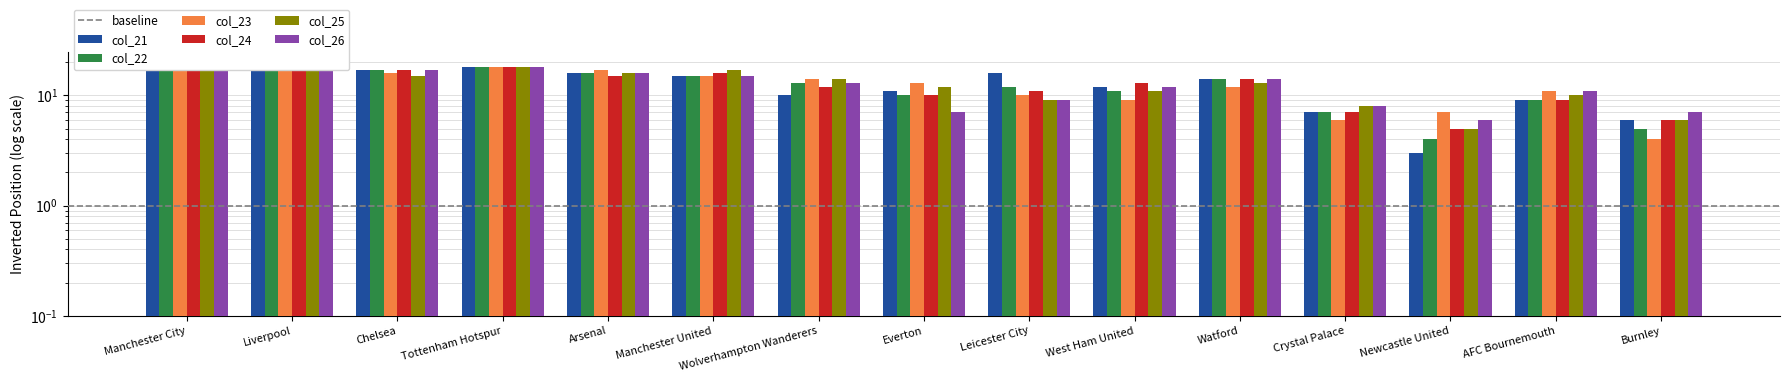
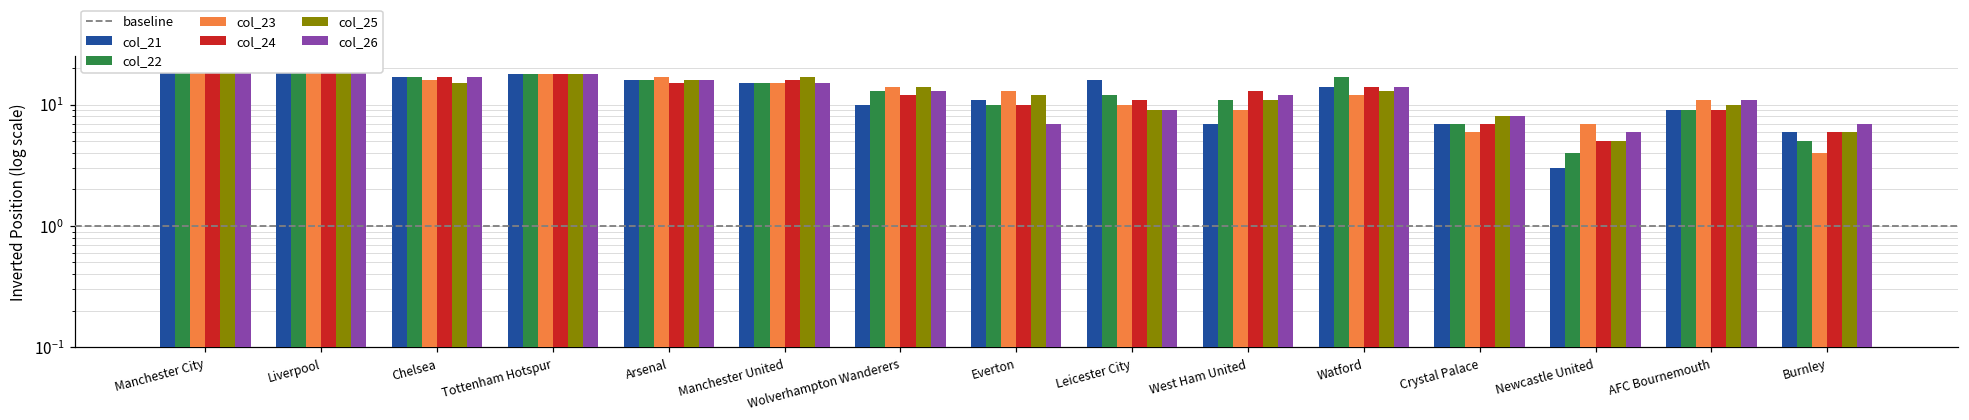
col_21, West Ham United: 12 -> 7
col_22, Watford: 14 -> 17
